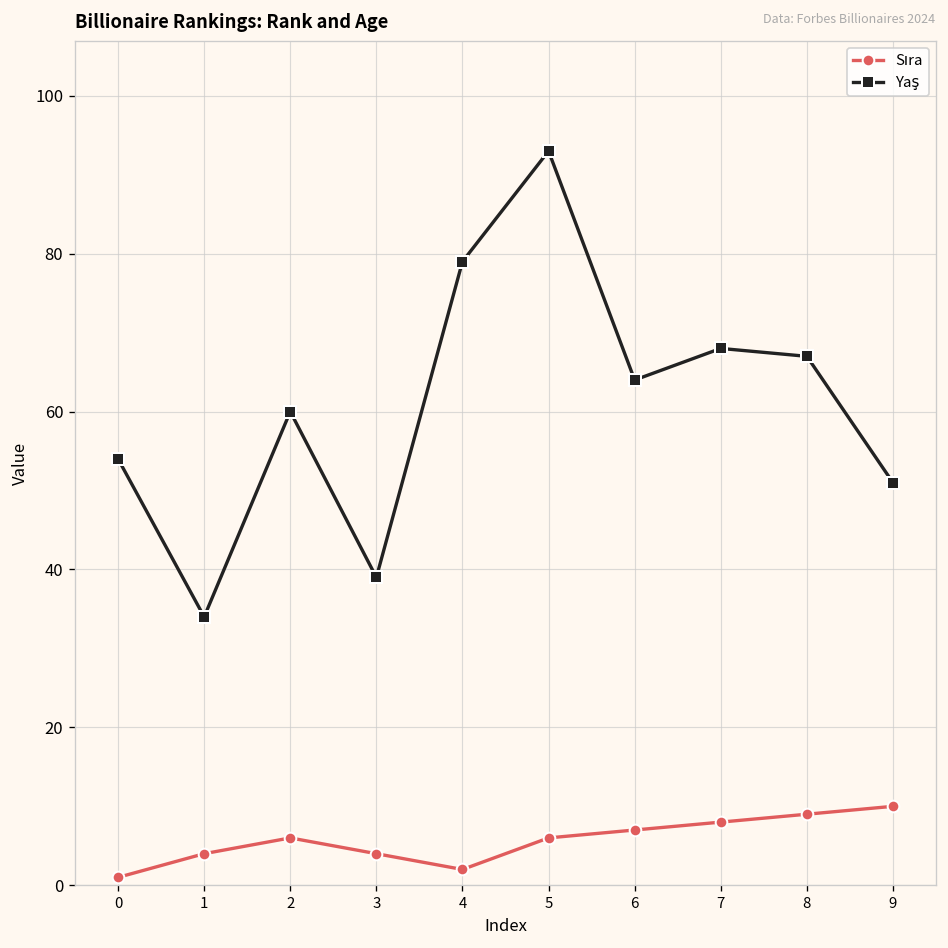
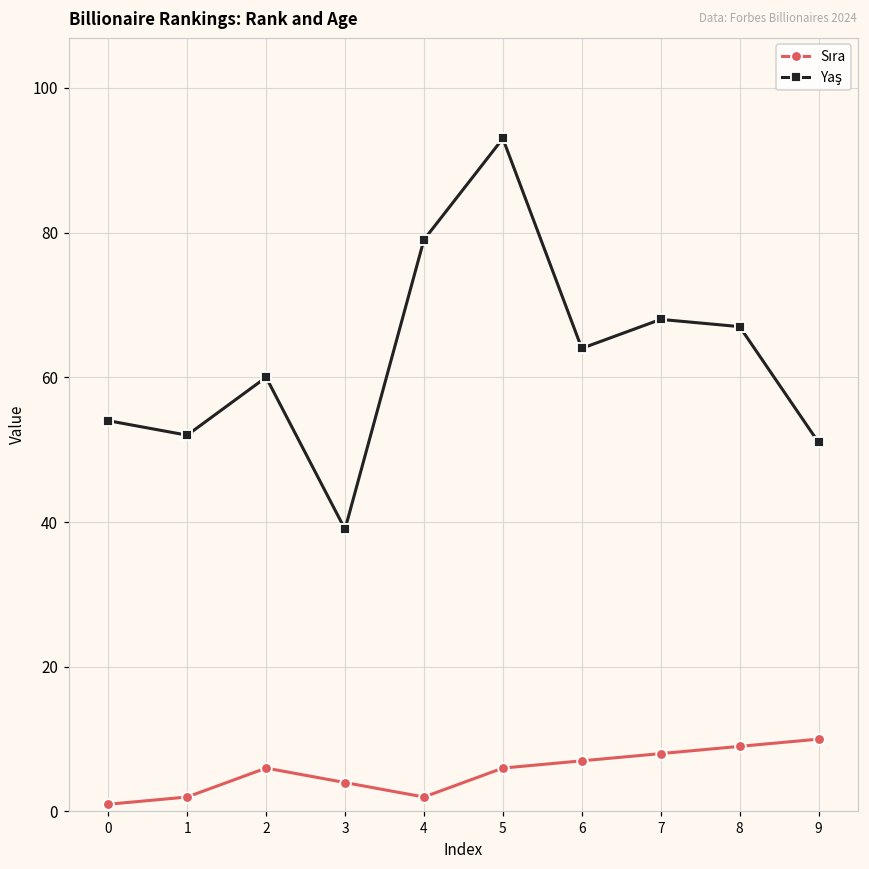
Sıra, 1: 4 -> 2
Yaş, 1: 34 -> 52
